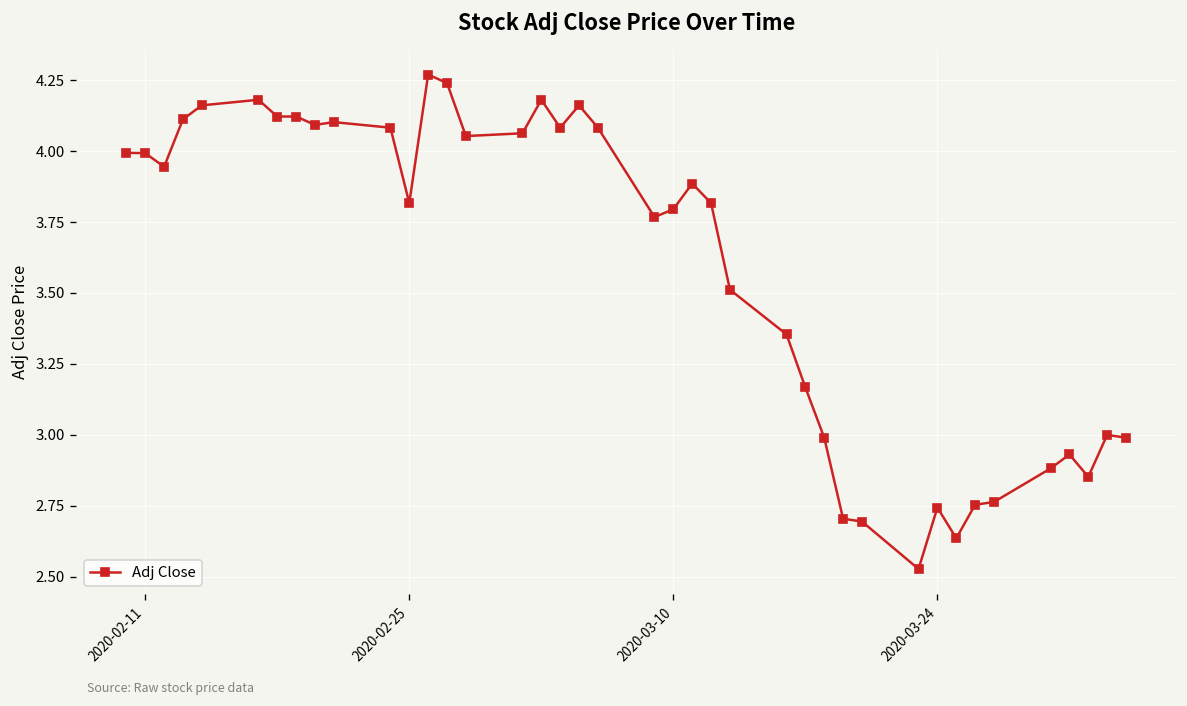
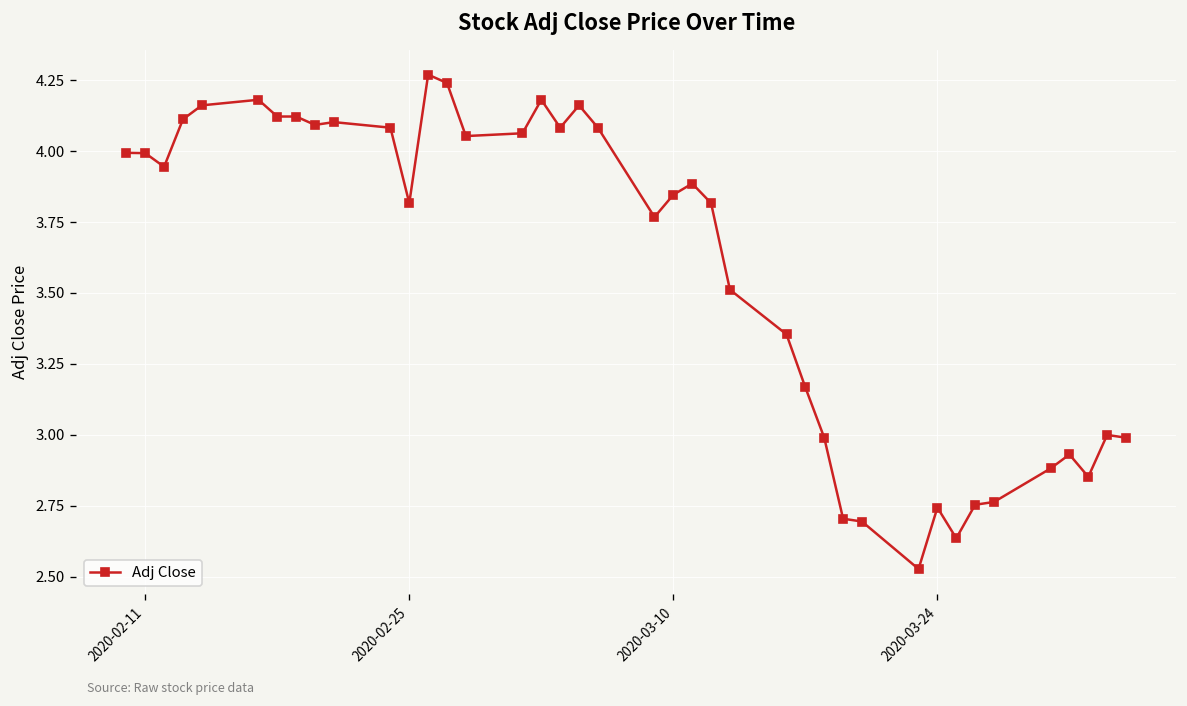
2020-03-10: 3.79 -> 3.85
